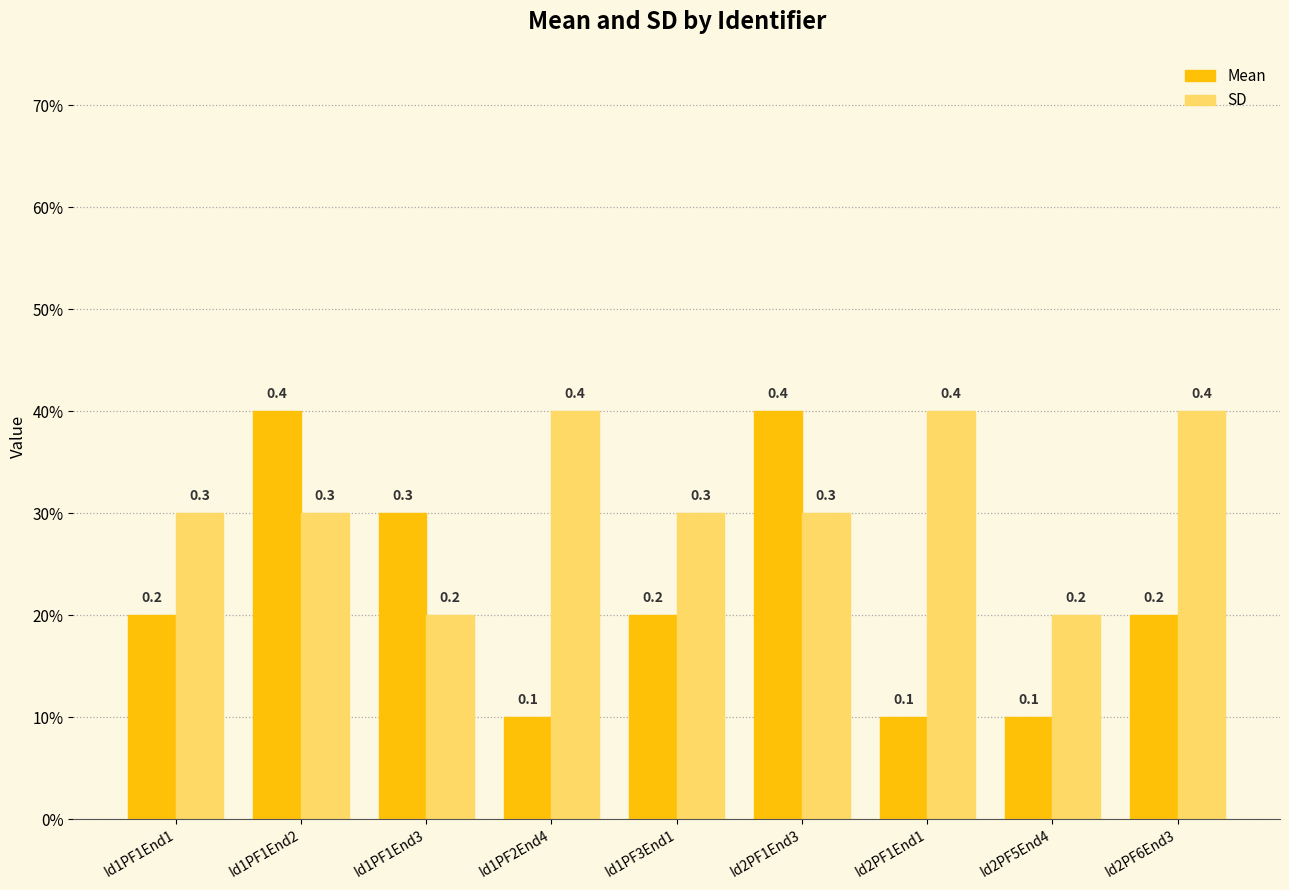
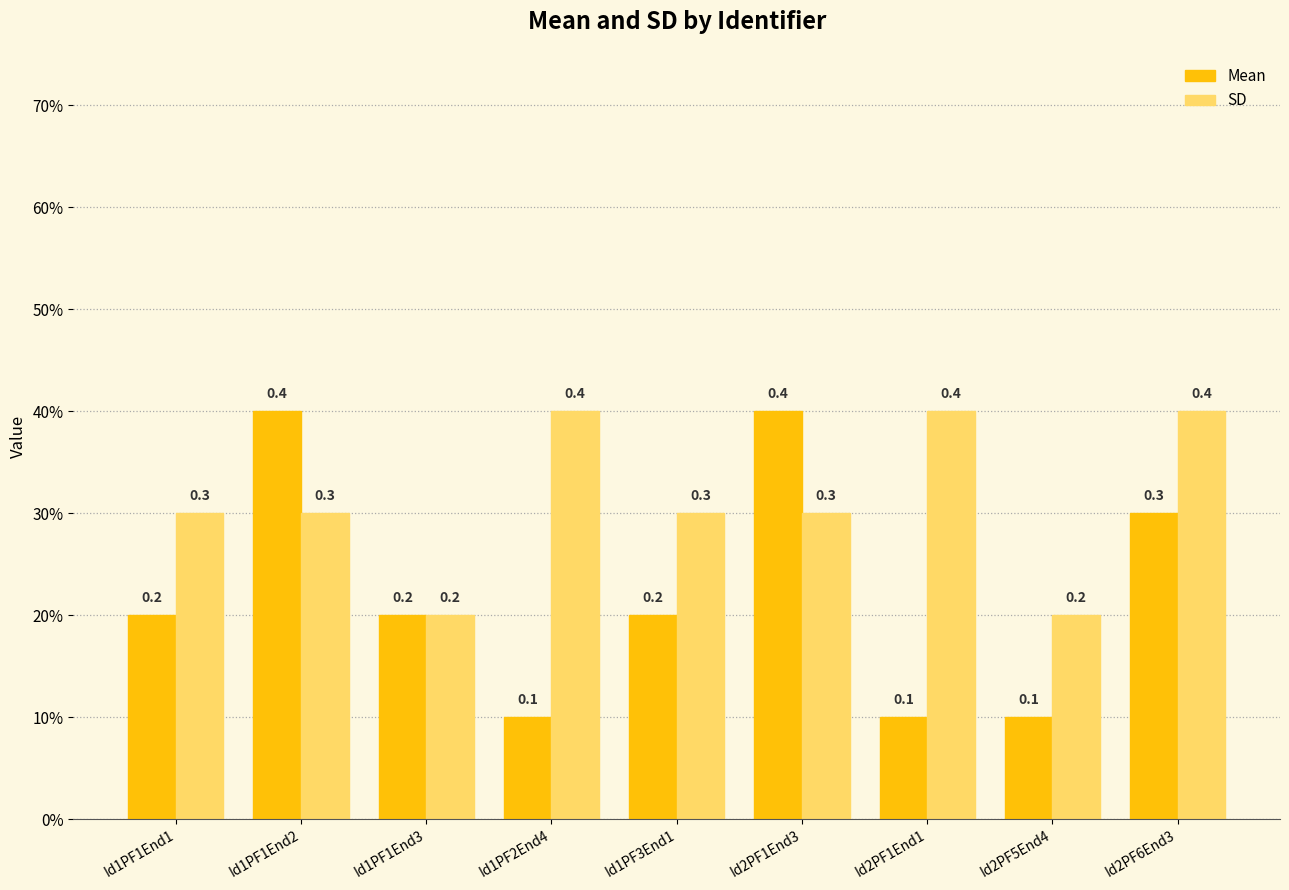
Mean, Id1PF1End3: 0.3 -> 0.2
Mean, Id2PF6End3: 0.2 -> 0.3
